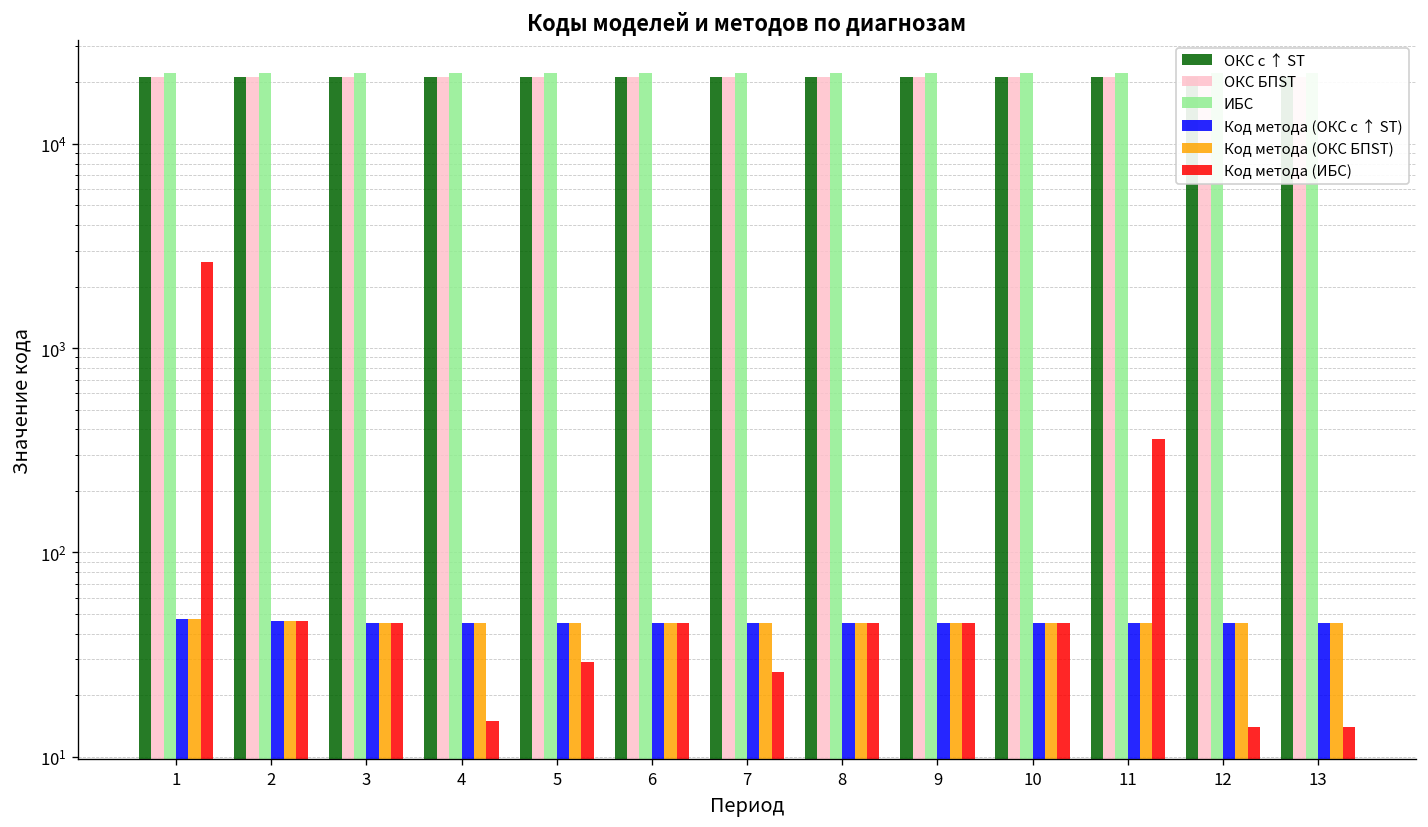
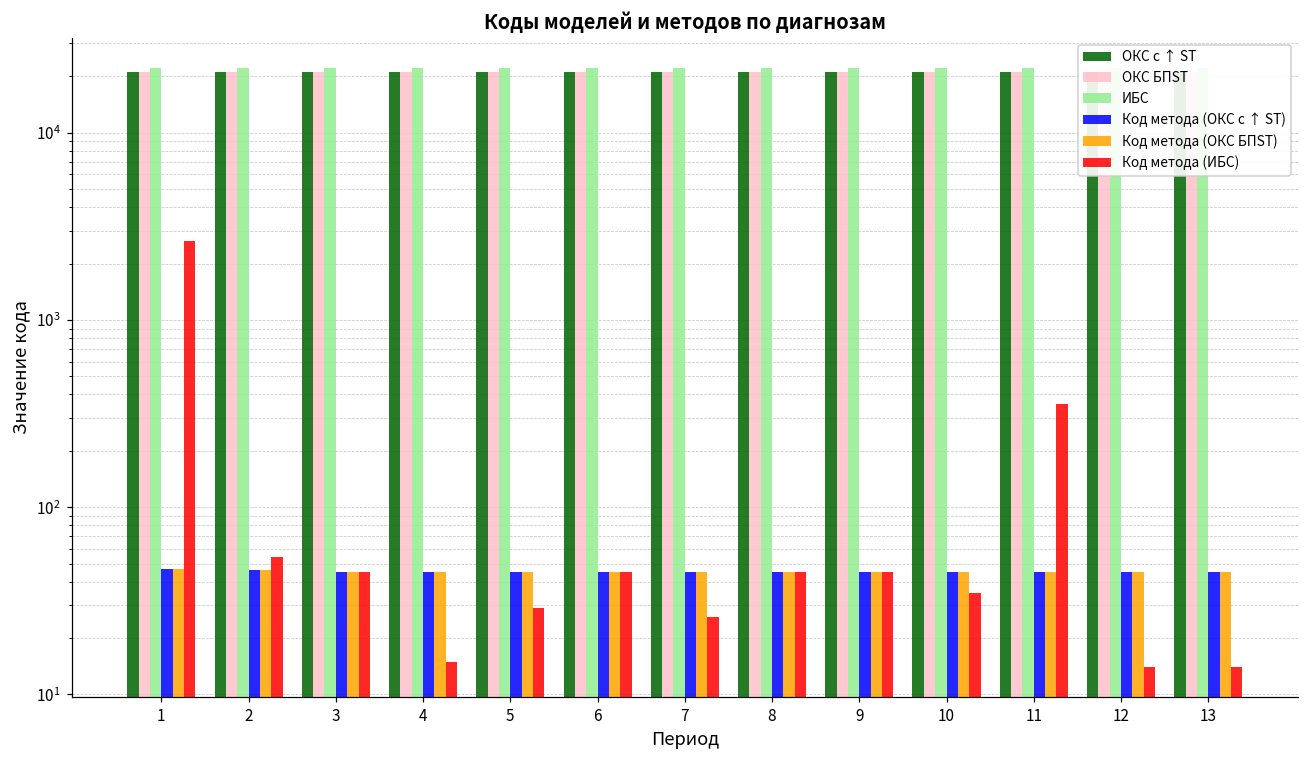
Код метода (ИБС), 2: 46 -> 54
Код метода (ИБС), 10: 45 -> 35
